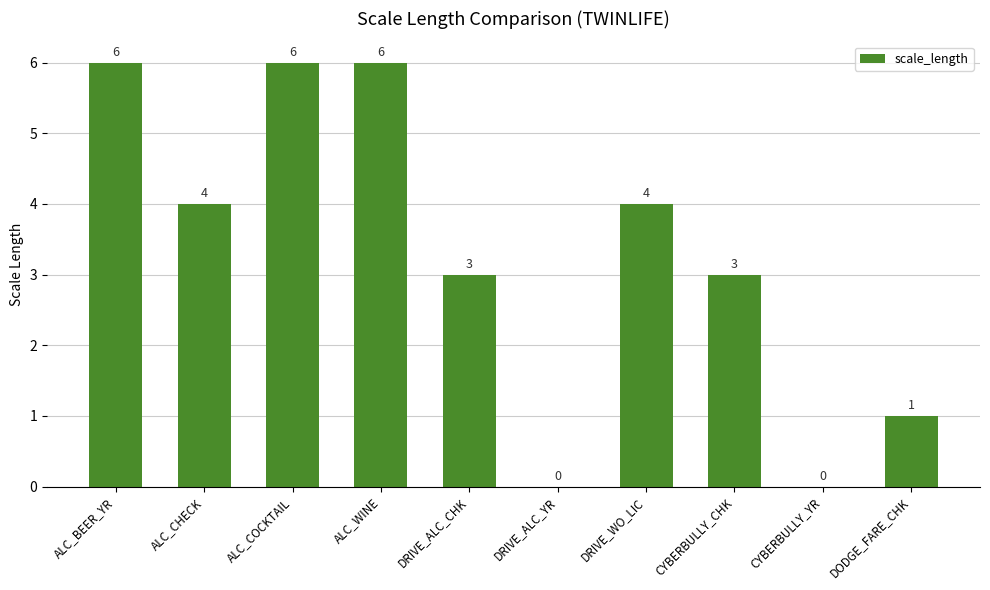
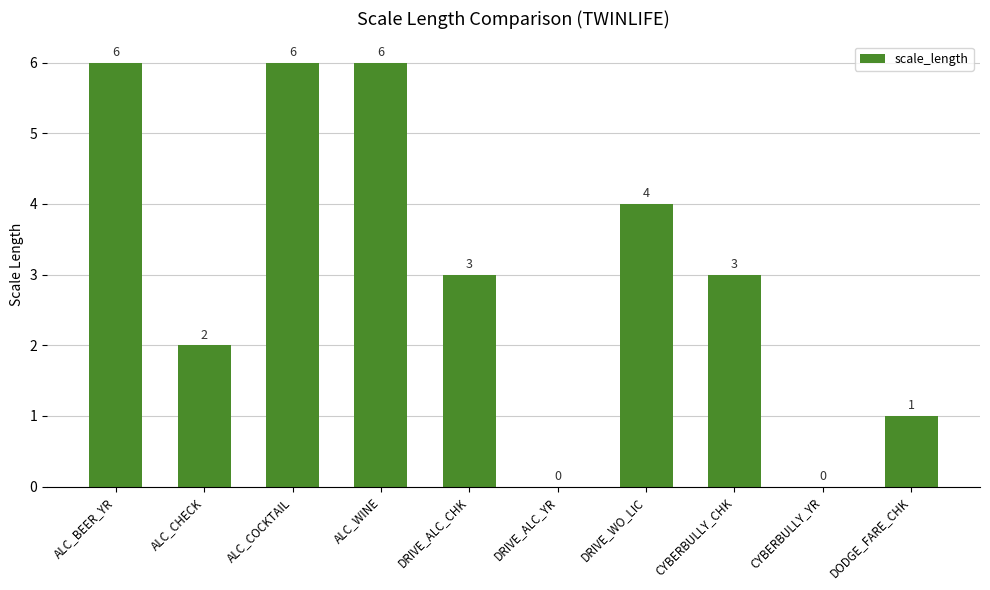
ALC_CHECK: 4 -> 2
